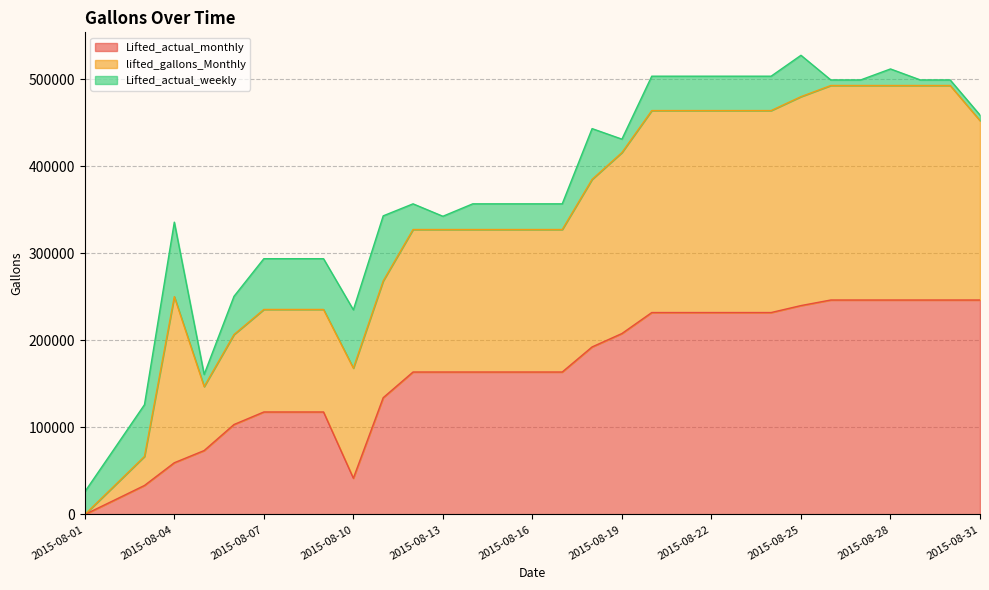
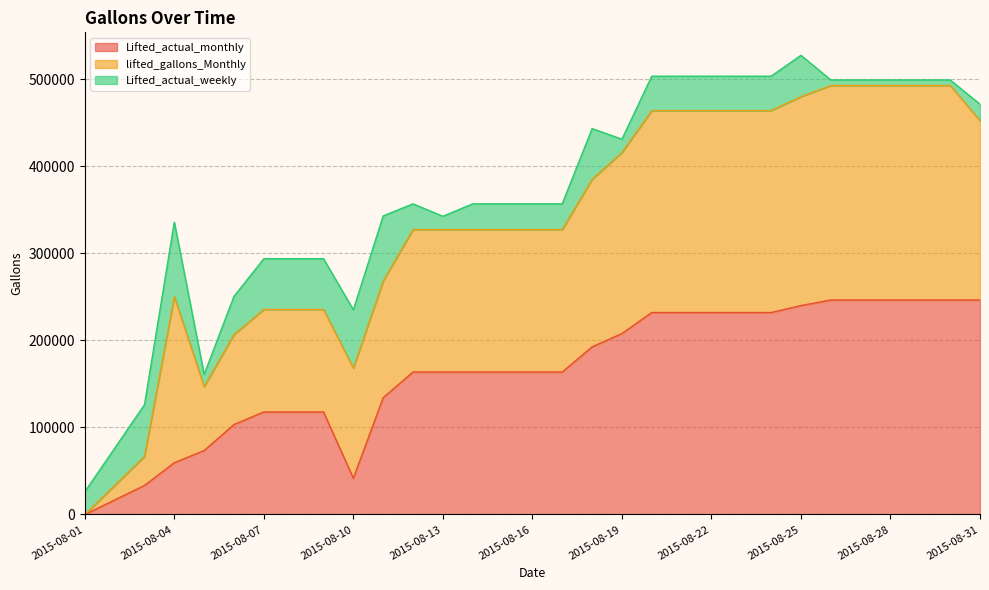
Lifted_actual_weekly, 2015-08-28: 20000 -> 10000
Lifted_actual_weekly, 2015-08-31: 10000 -> 20000
